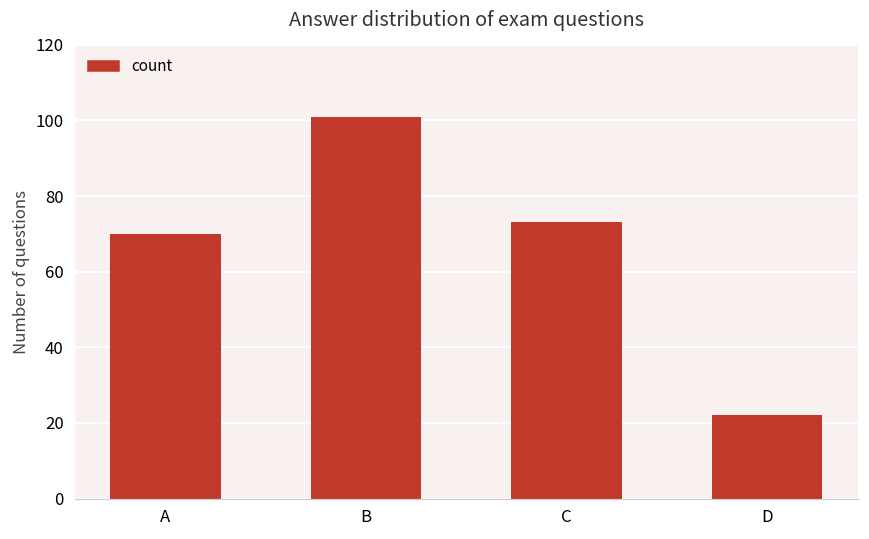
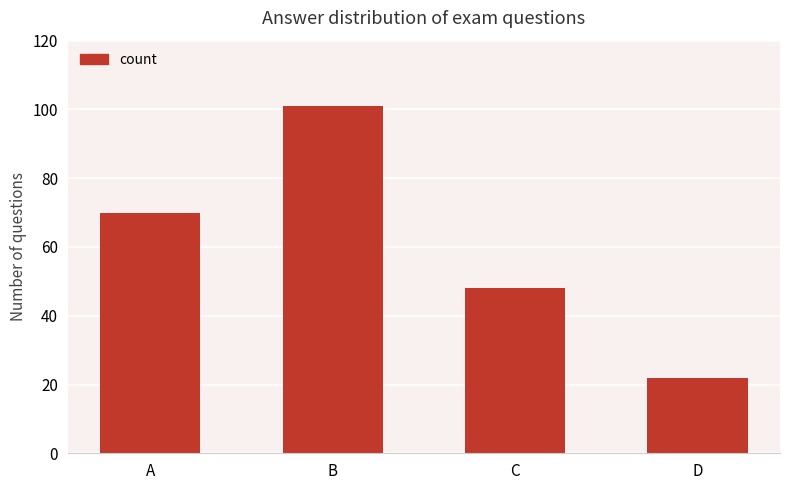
C: 73 -> 48
